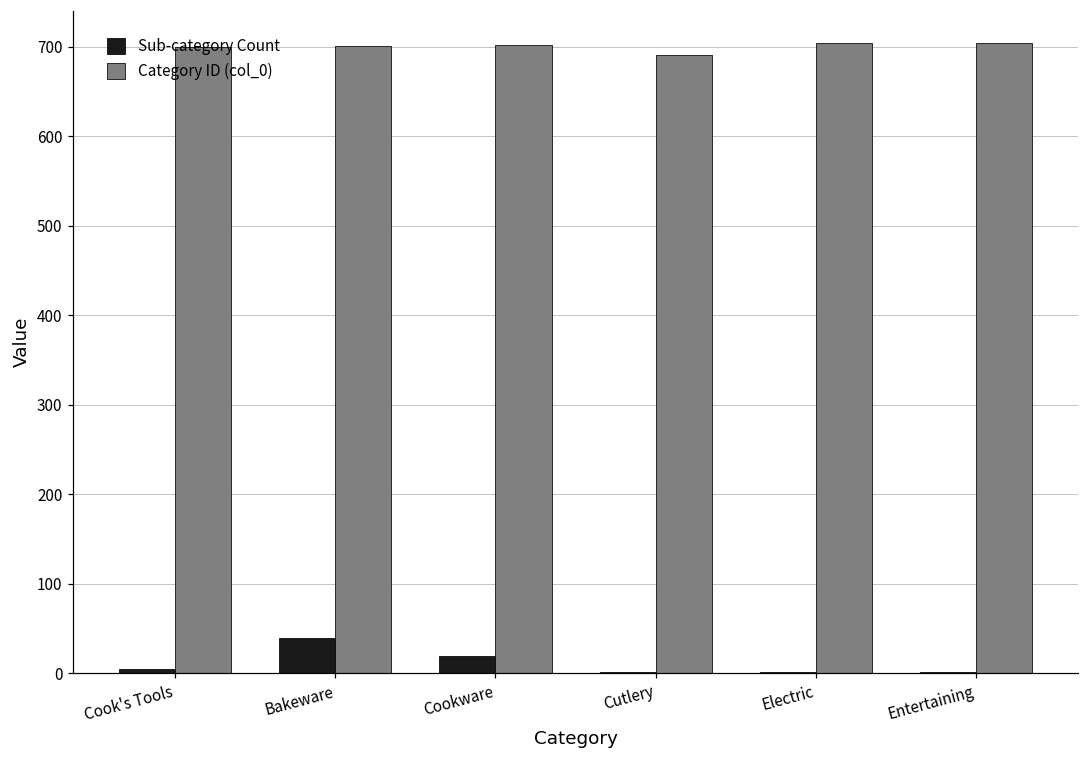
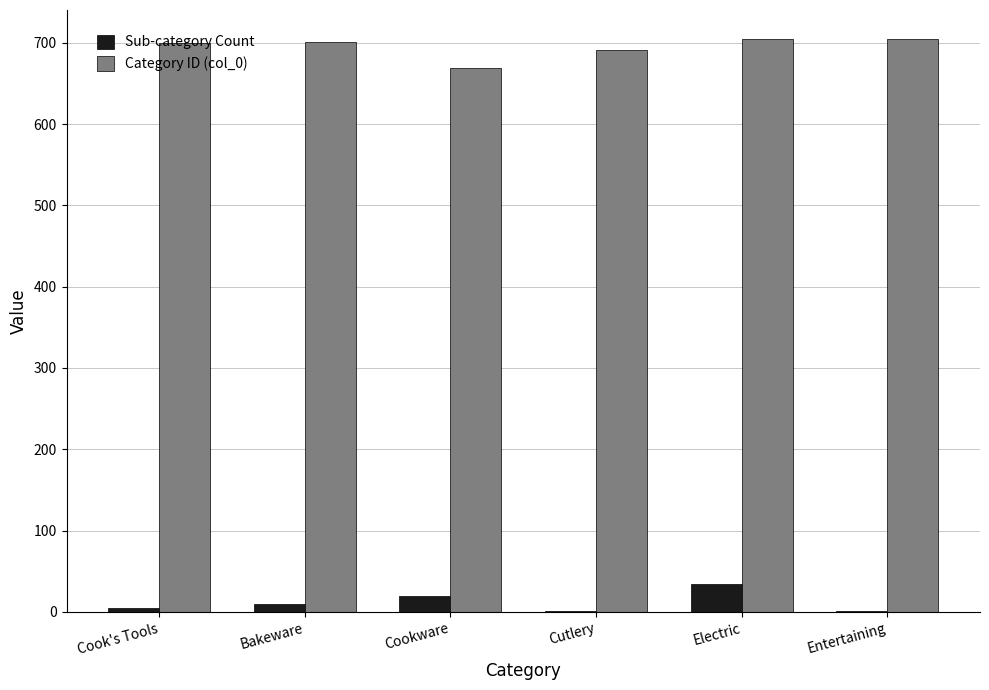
Sub-category Count, Bakeware: 40 -> 10
Category ID (col_0), Cookware: 700 -> 670
Sub-category Count, Electric: 0 -> 30
